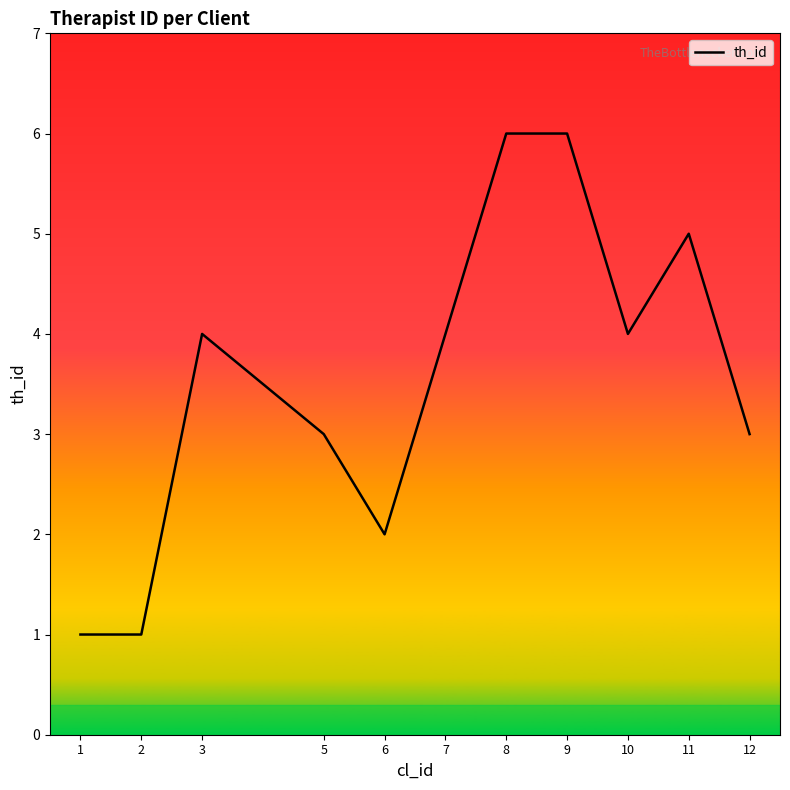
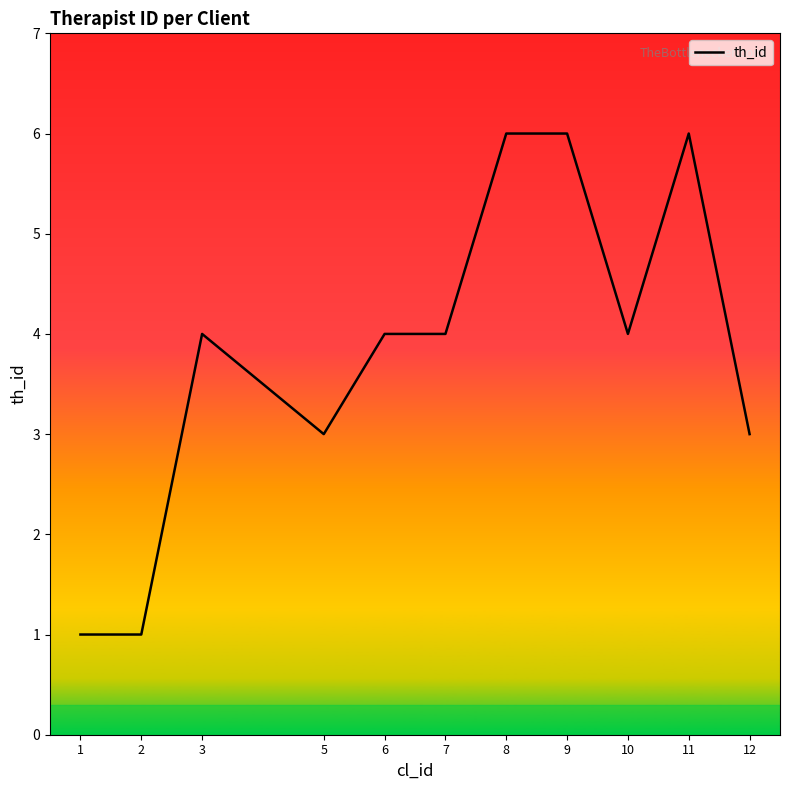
6: 2 -> 4
11: 5 -> 6
